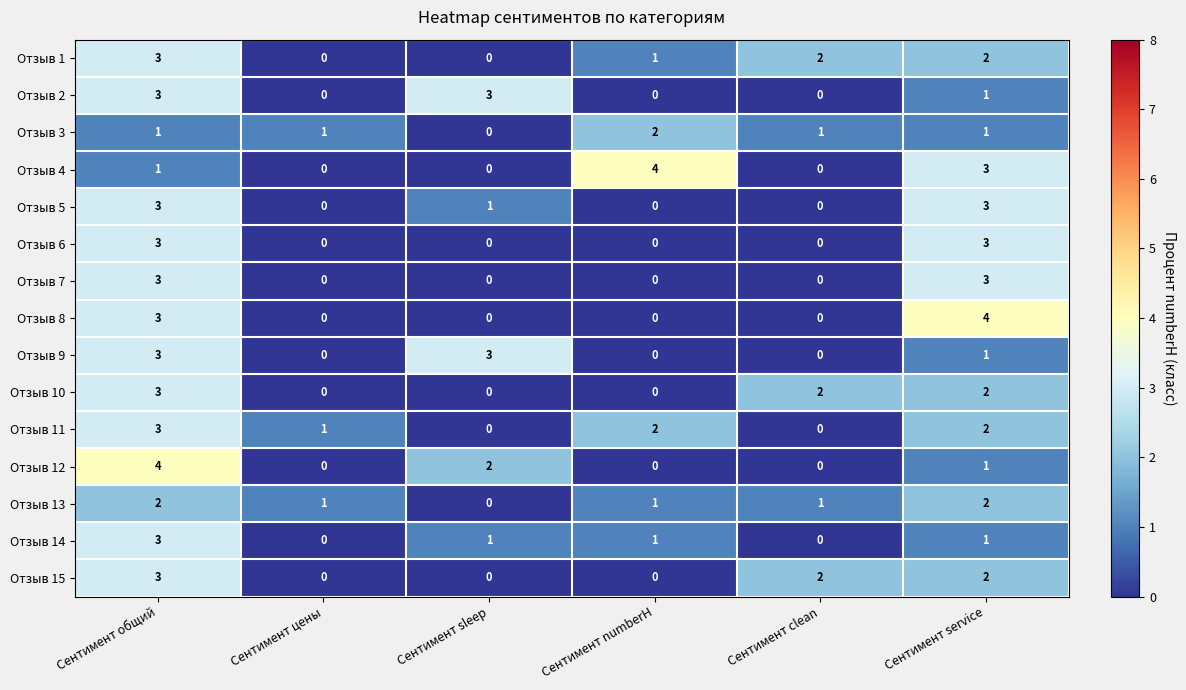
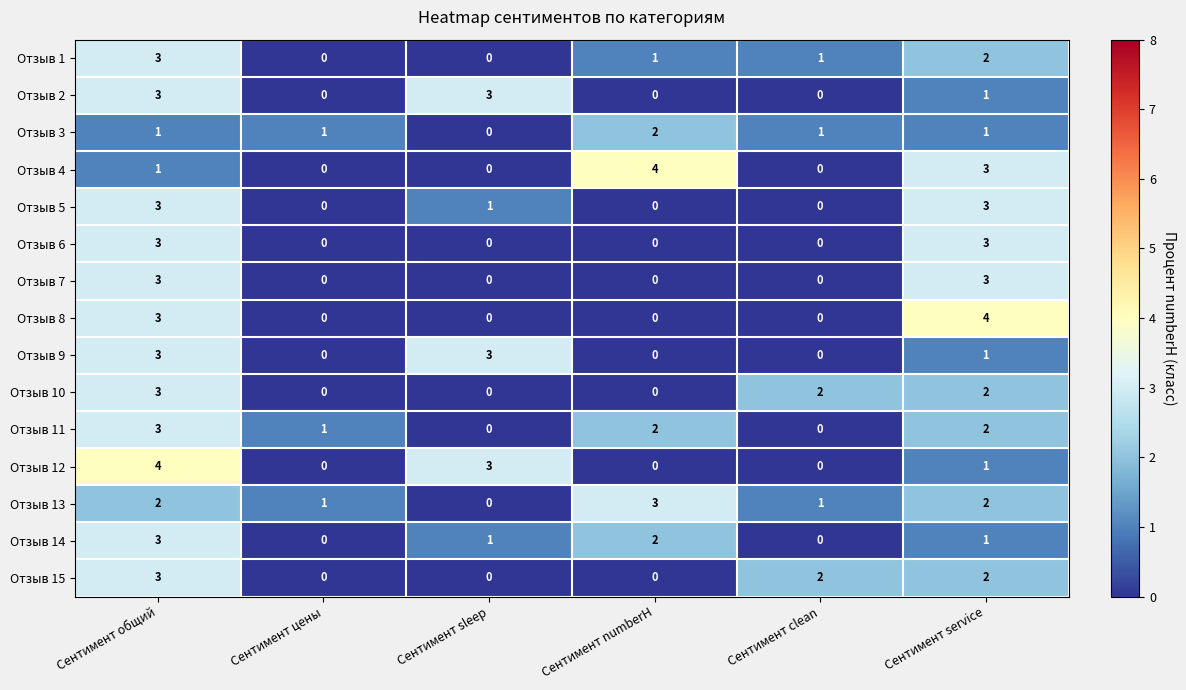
Отзыв 1, Сентимент clean: 2 -> 1
Отзыв 12, Сентимент sleep: 2 -> 3
Отзыв 13, Сентимент numberH: 1 -> 3
Отзыв 14, Сентимент numberH: 1 -> 2
